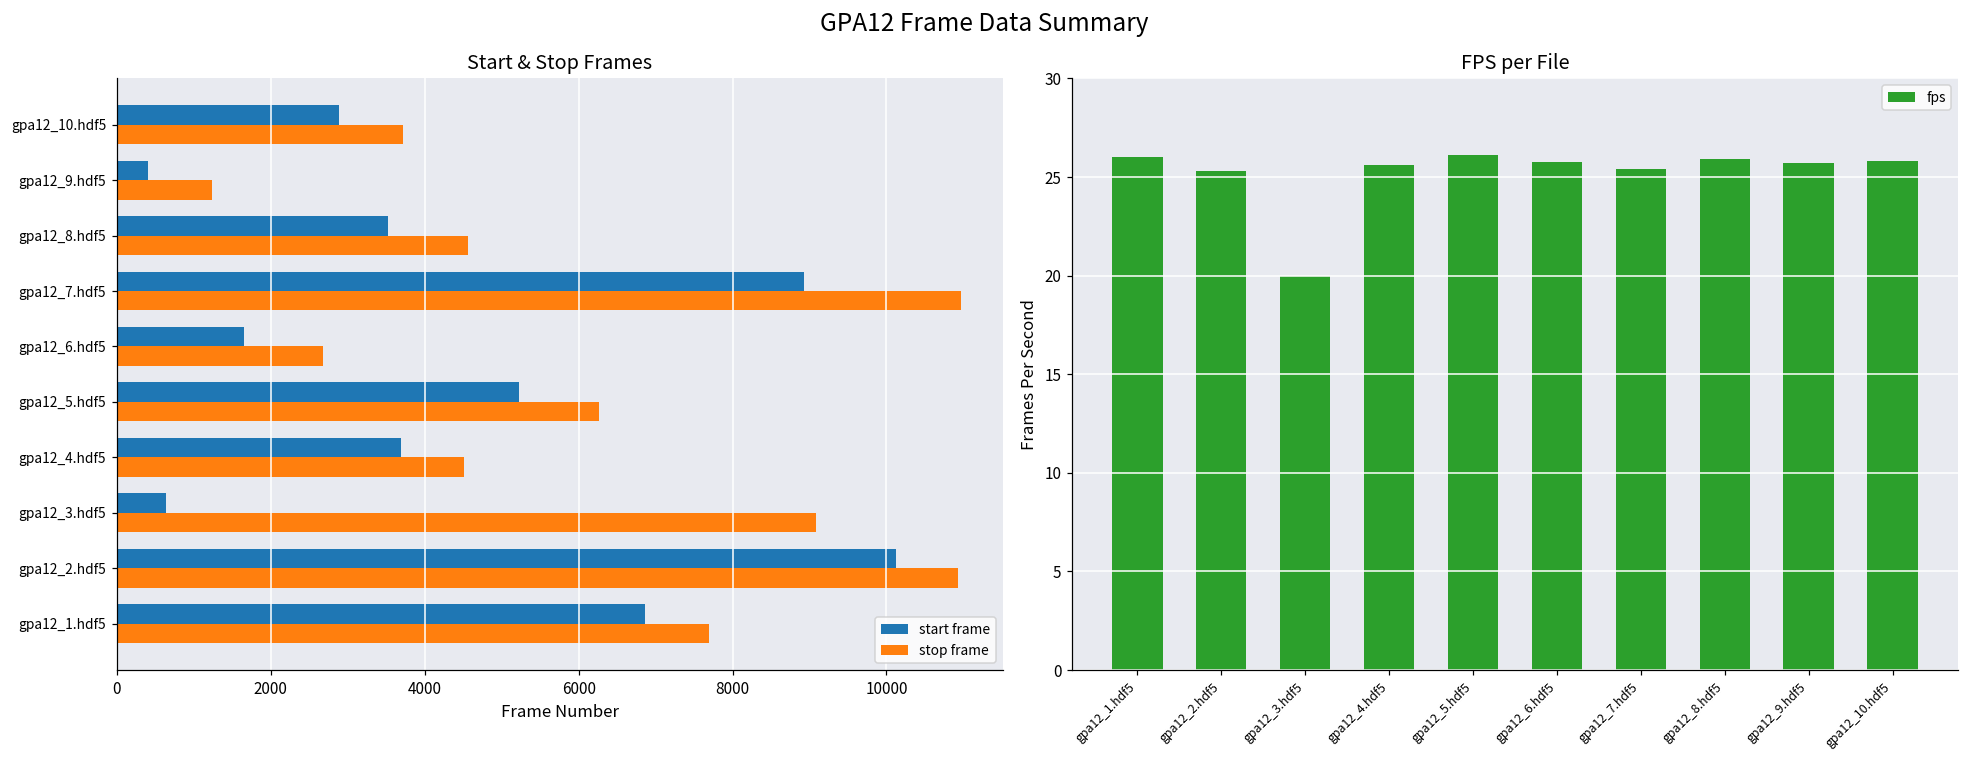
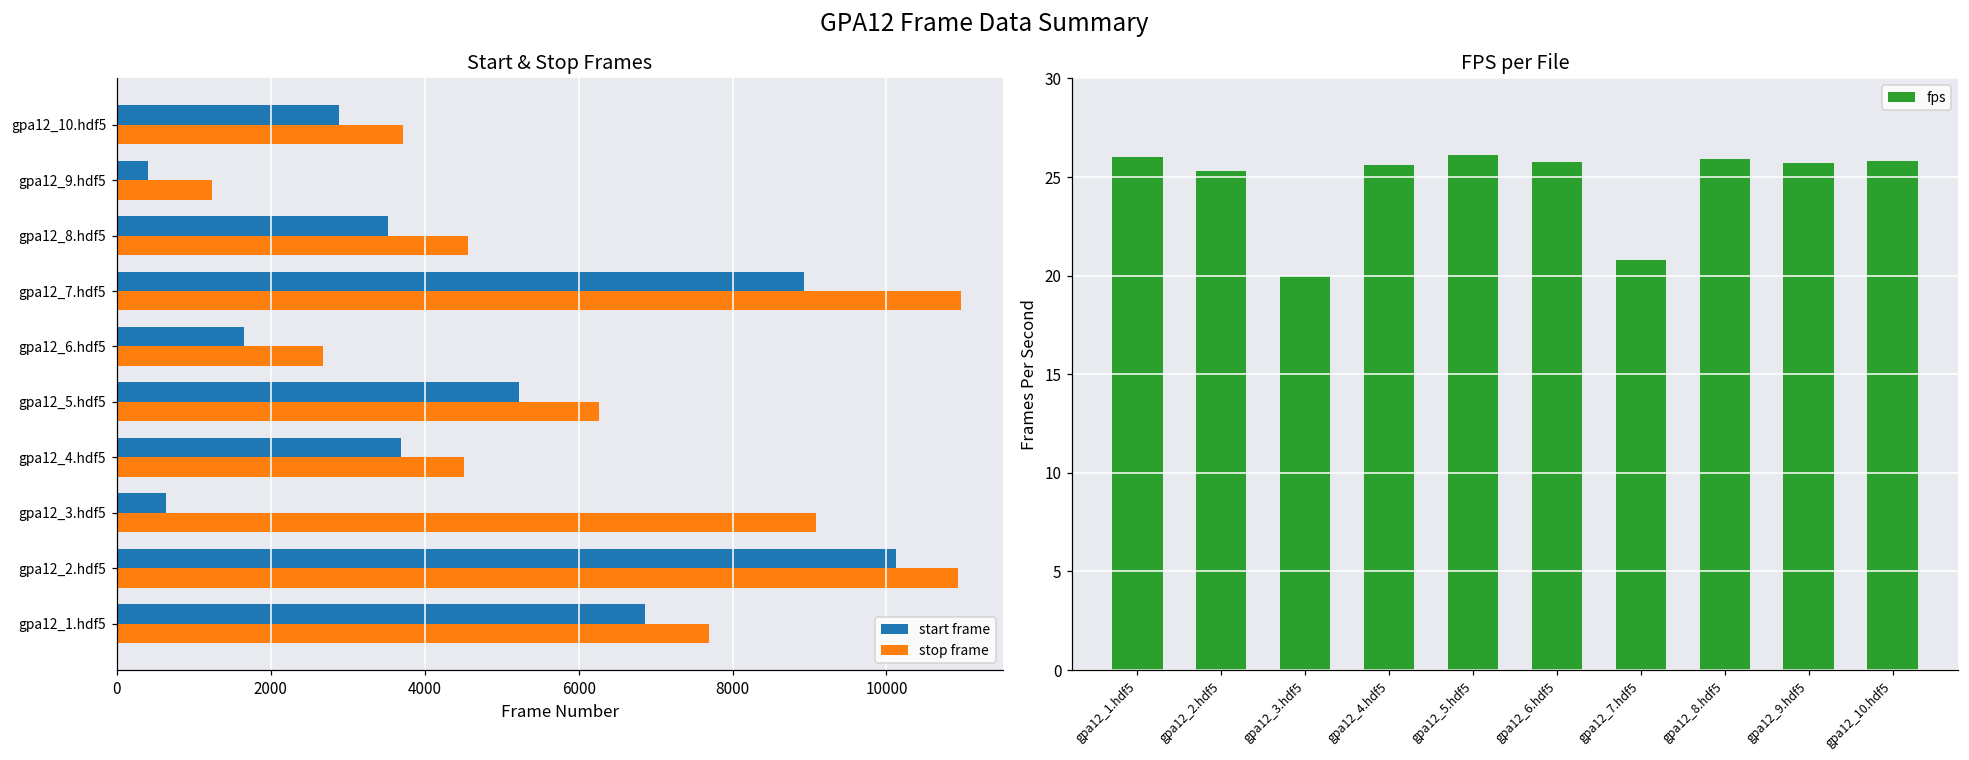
FPS per File, gpa12_7.hdf5: 25.4 -> 20.8
